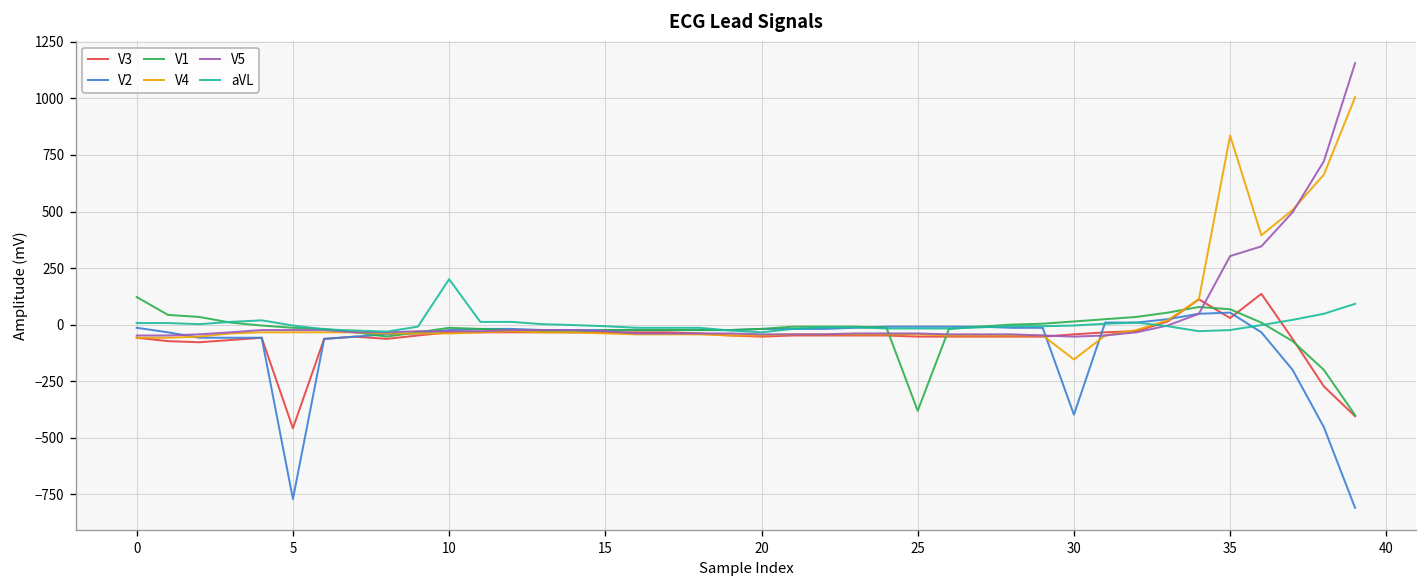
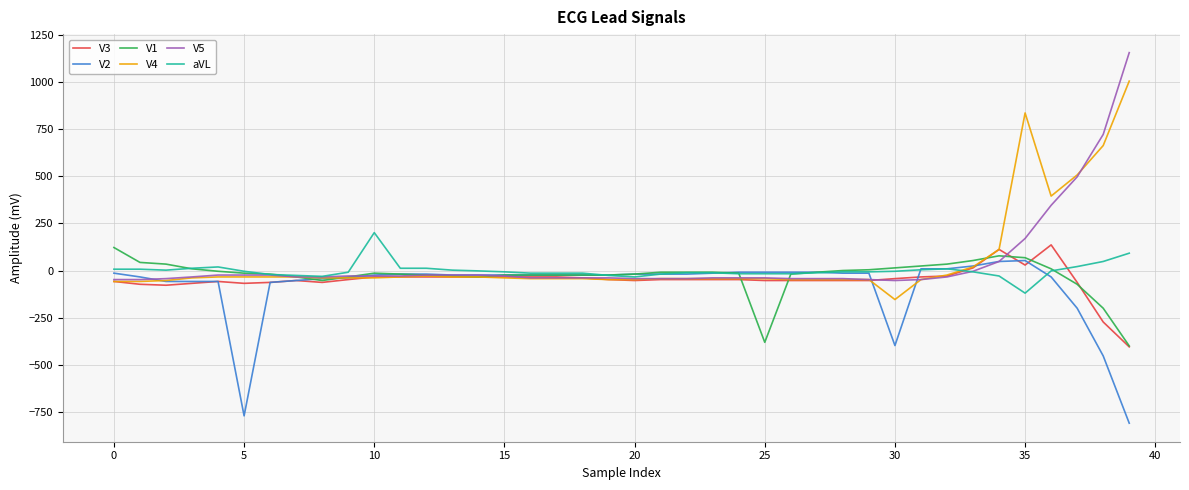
V3, 5: -460 -> -70
V5, 35: 300 -> 170
aVL, 35: -20 -> -120
